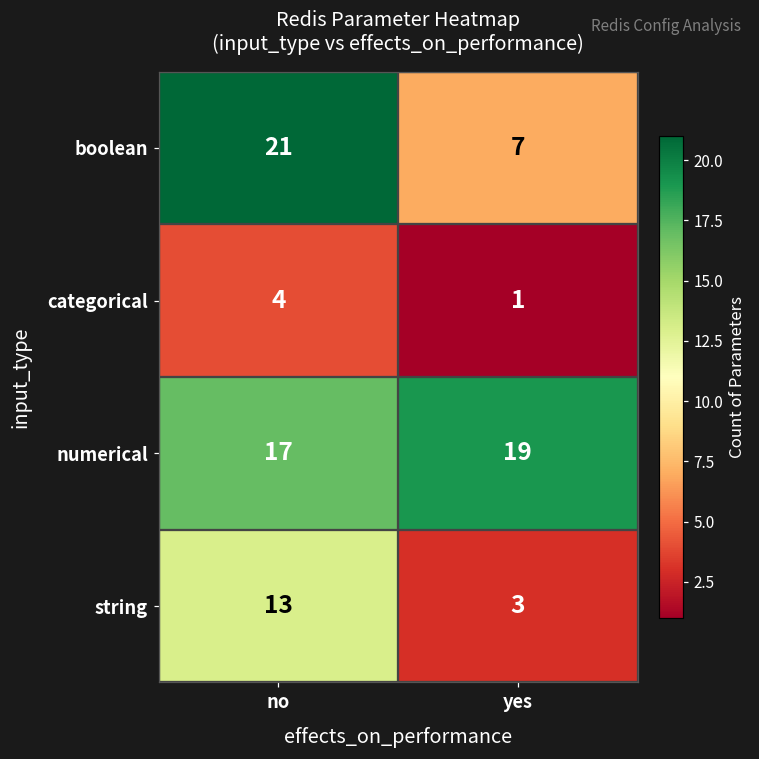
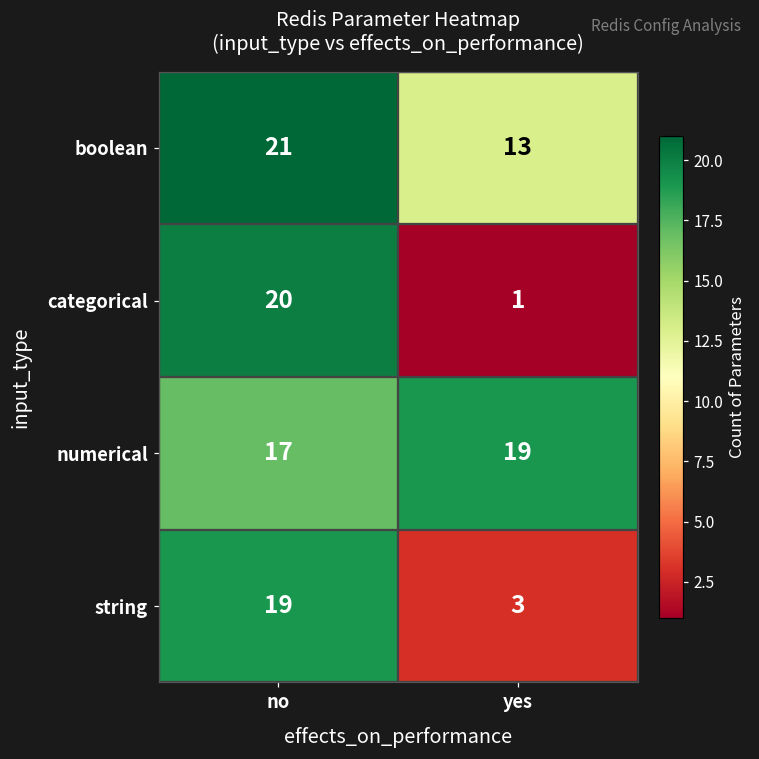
boolean, yes: 7 -> 13
categorical, no: 4 -> 20
string, no: 13 -> 19
